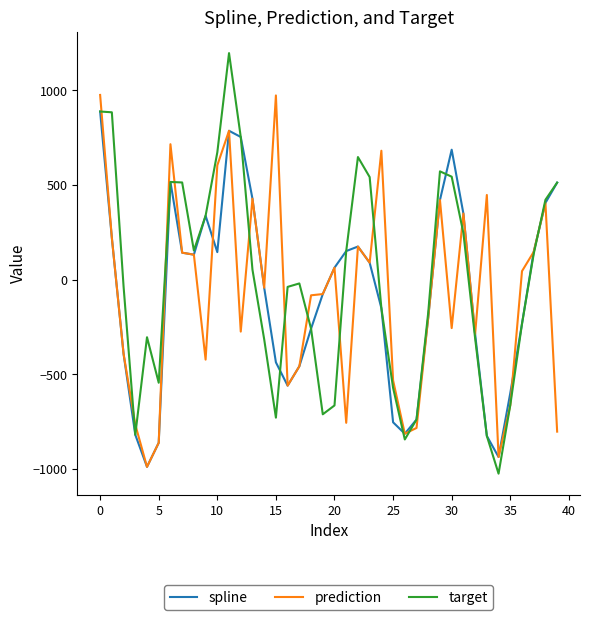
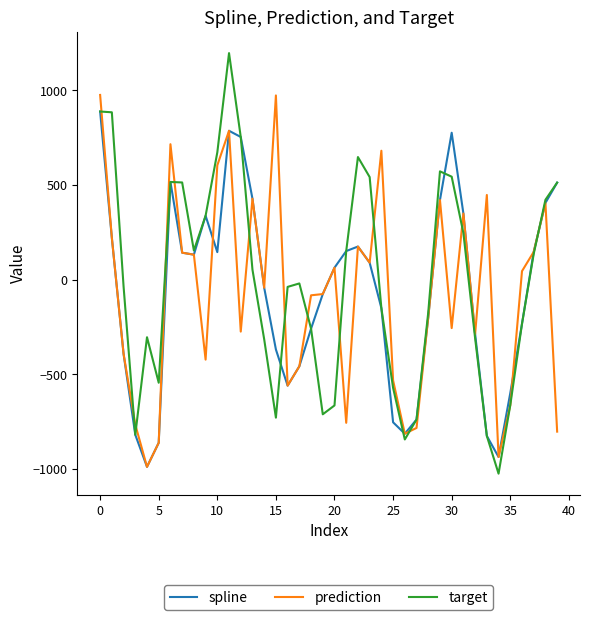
spline, 15: -440 -> -370
spline, 30: 690 -> 780
